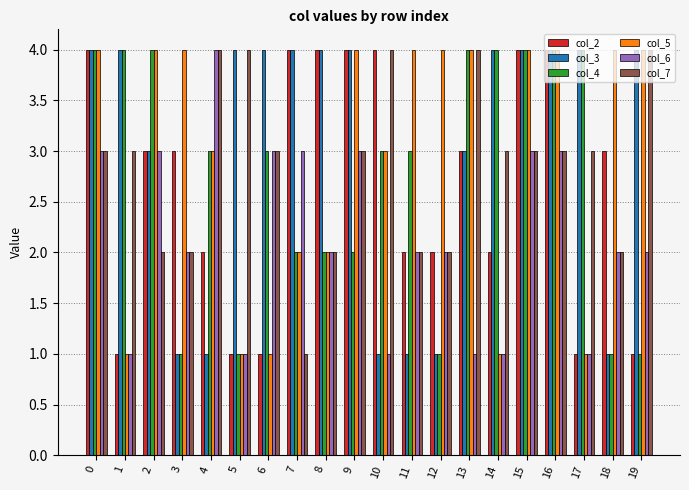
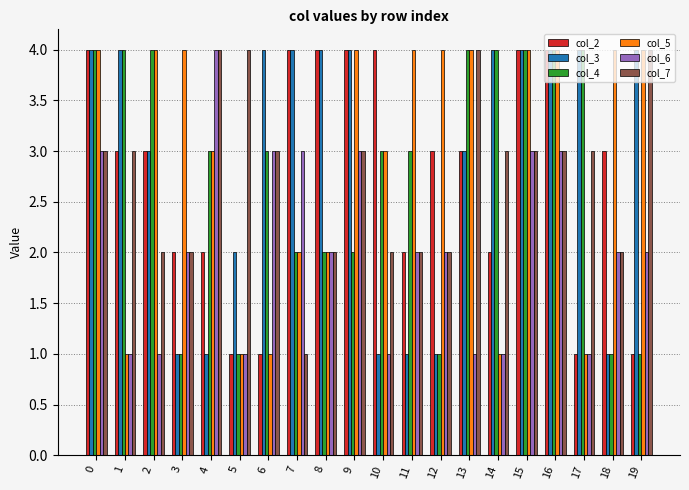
col_2, 1: 1 -> 3
col_6, 2: 3 -> 1
col_2, 3: 3 -> 2
col_3, 5: 4 -> 2
col_7, 10: 4 -> 2
col_2, 12: 2 -> 3
